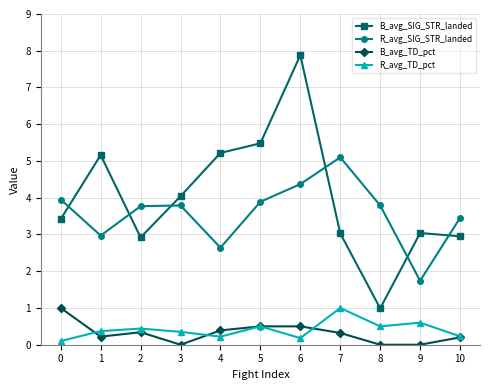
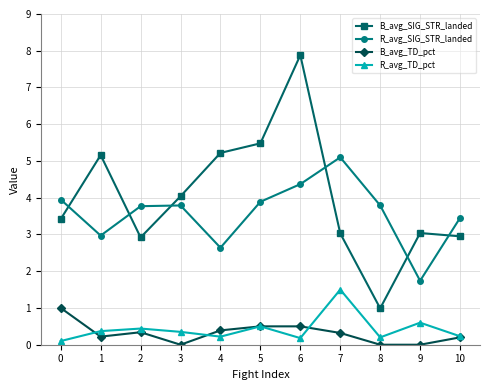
R_avg_TD_pct, 7: 1.0 -> 1.5
R_avg_TD_pct, 8: 0.5 -> 0.2
